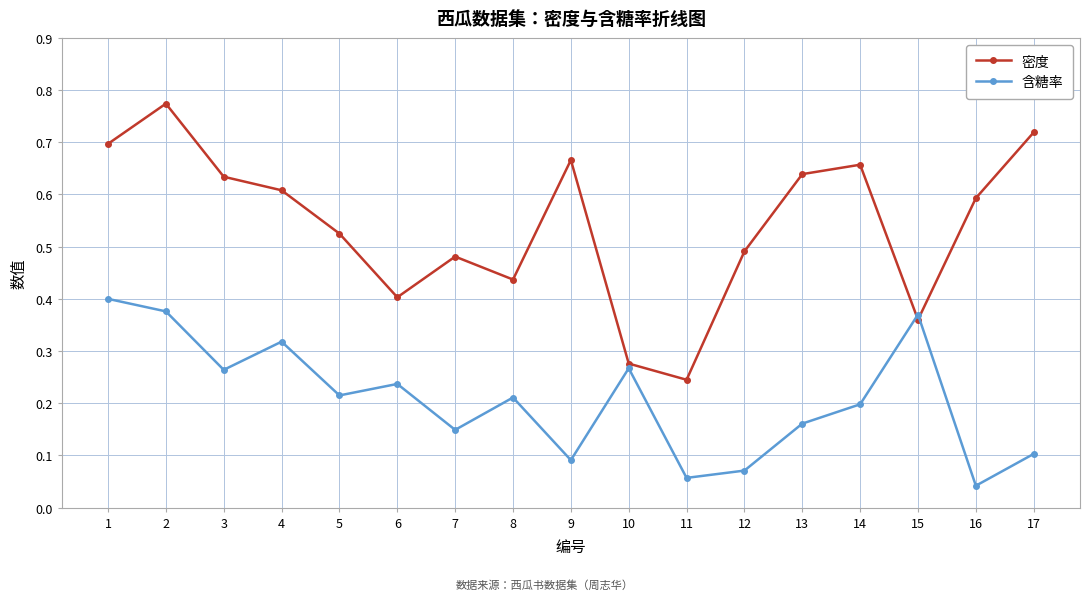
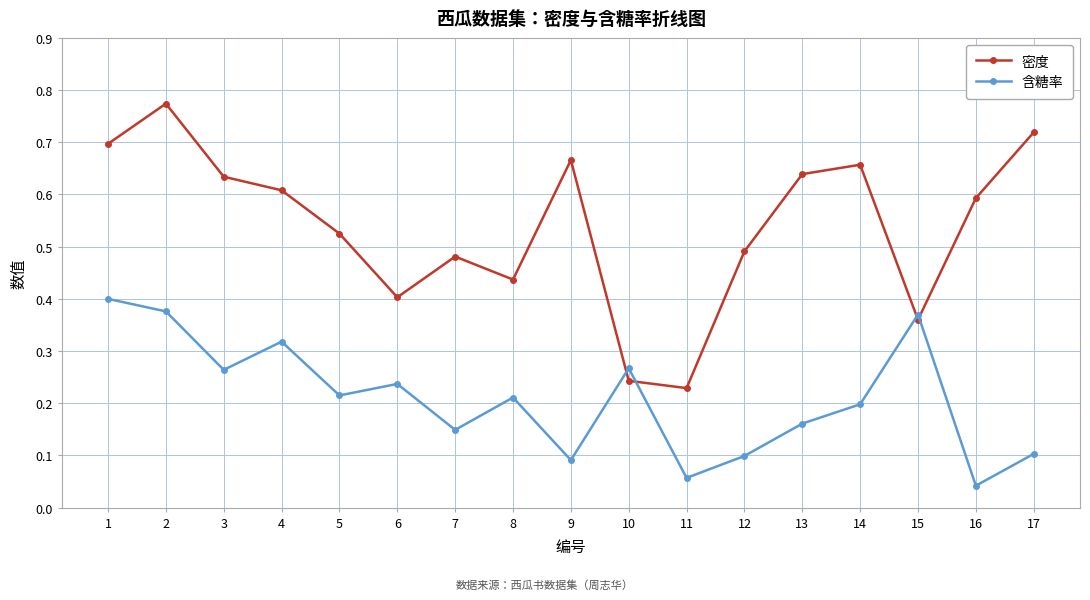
密度, 10: 0.28 -> 0.24
密度, 11: 0.25 -> 0.23
含糖率, 12: 0.07 -> 0.10
